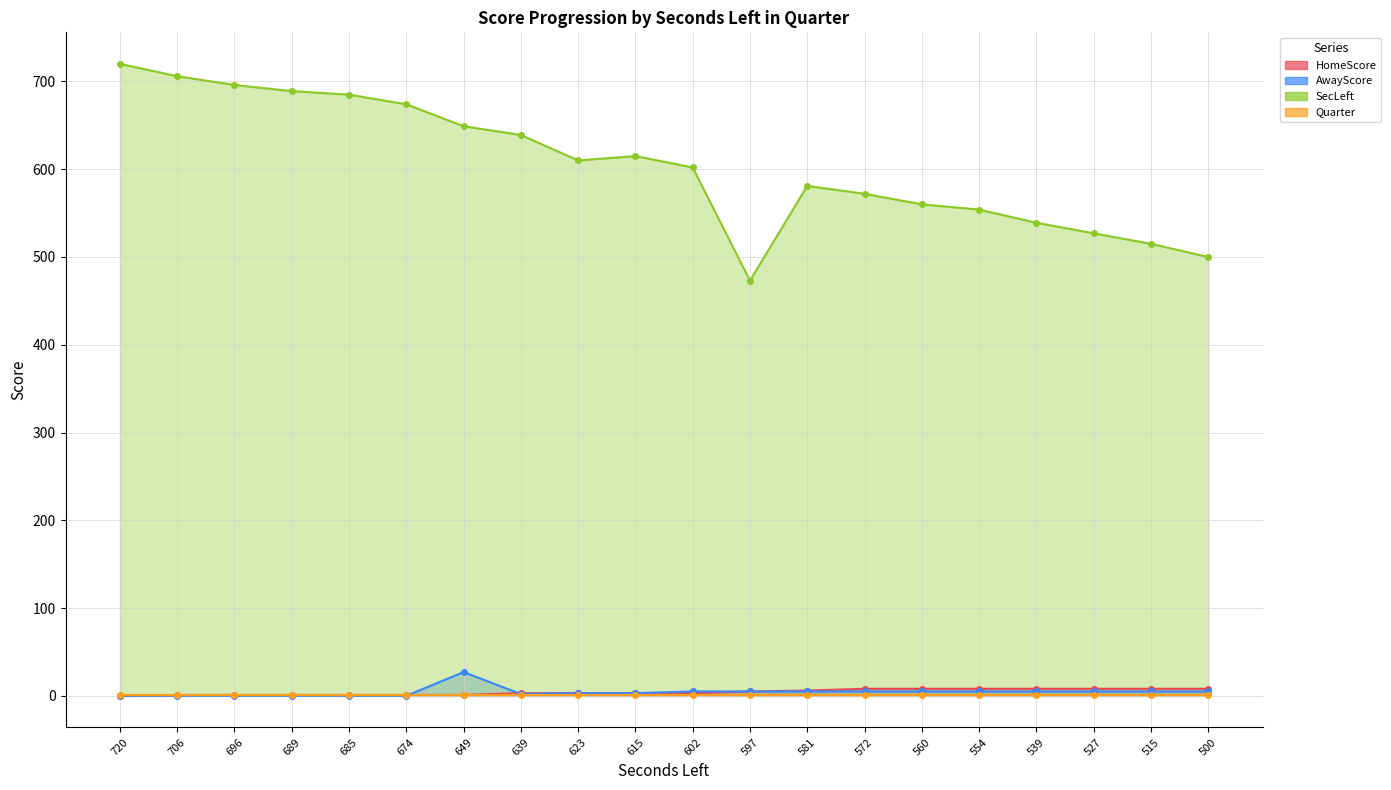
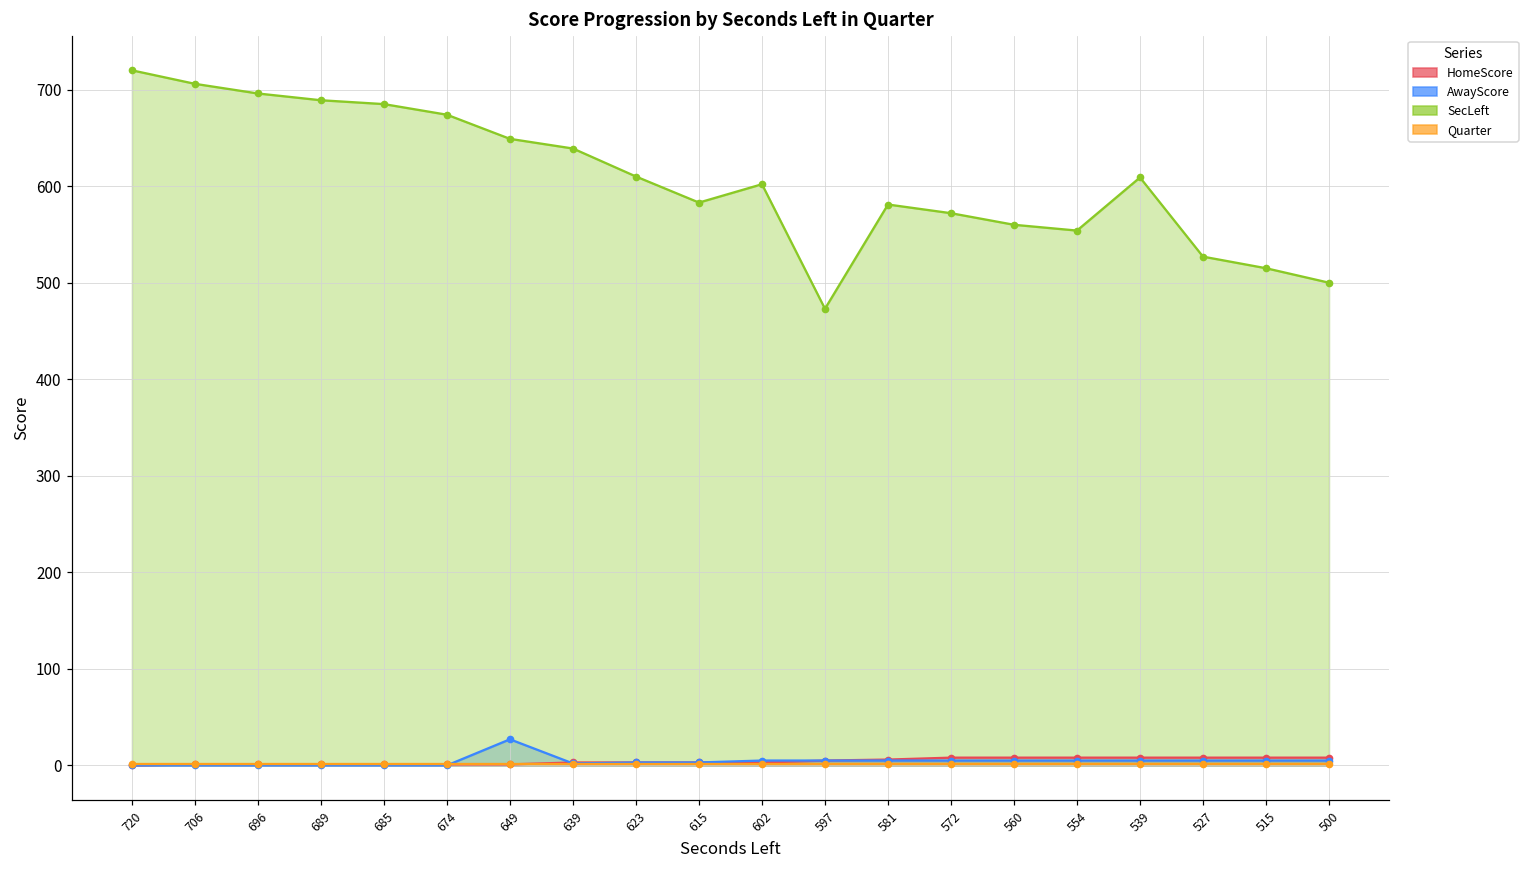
SecLeft, 615: 620 -> 580
SecLeft, 539: 540 -> 610
